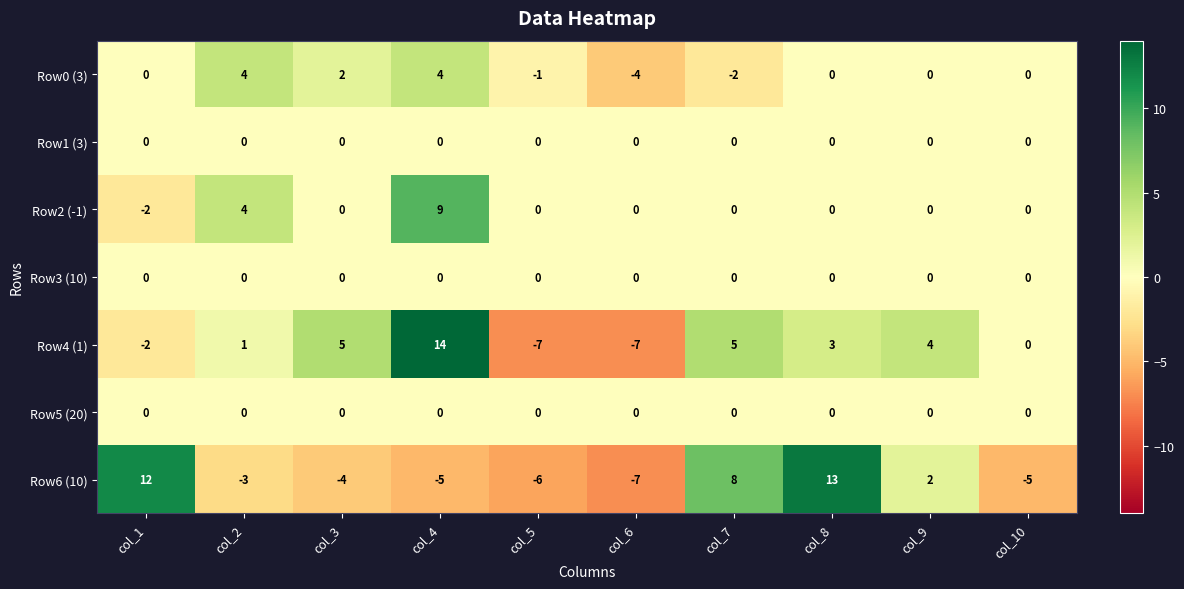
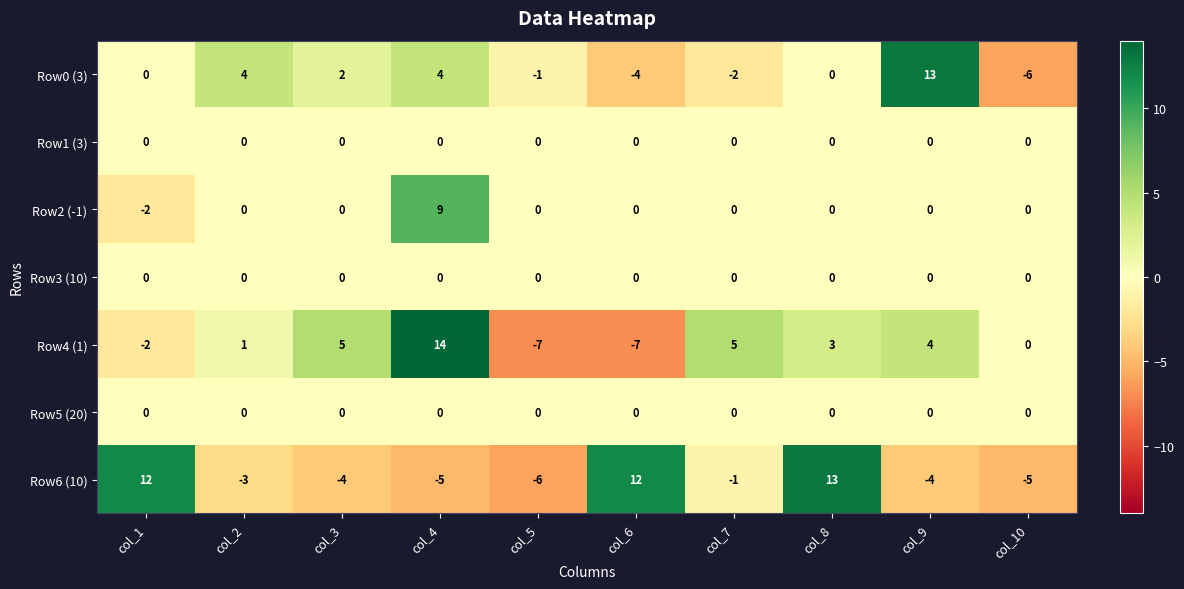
Row0 (3), col_9: 0 -> 13
Row0 (3), col_10: 0 -> -6
Row2 (-1), col_2: 4 -> 0
Row6 (10), col_6: -7 -> 12
Row6 (10), col_7: 8 -> -1
Row6 (10), col_9: 2 -> -4
